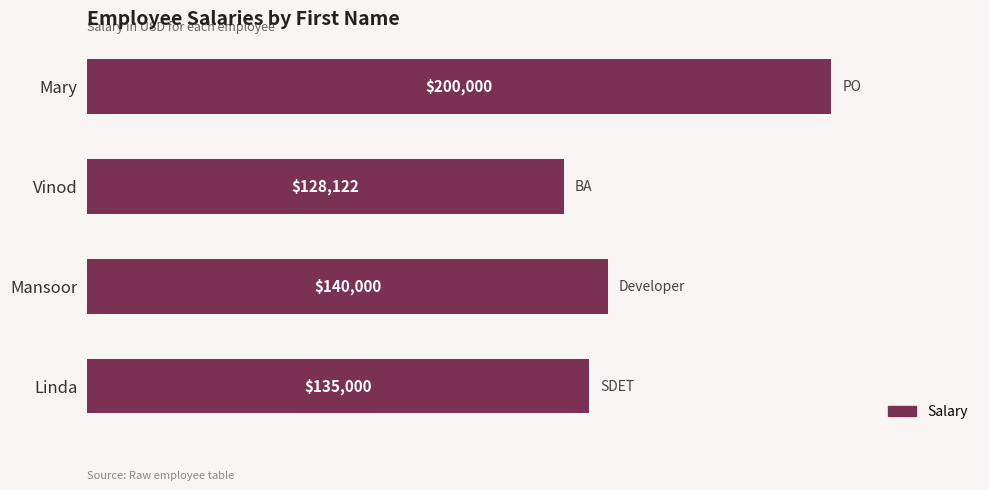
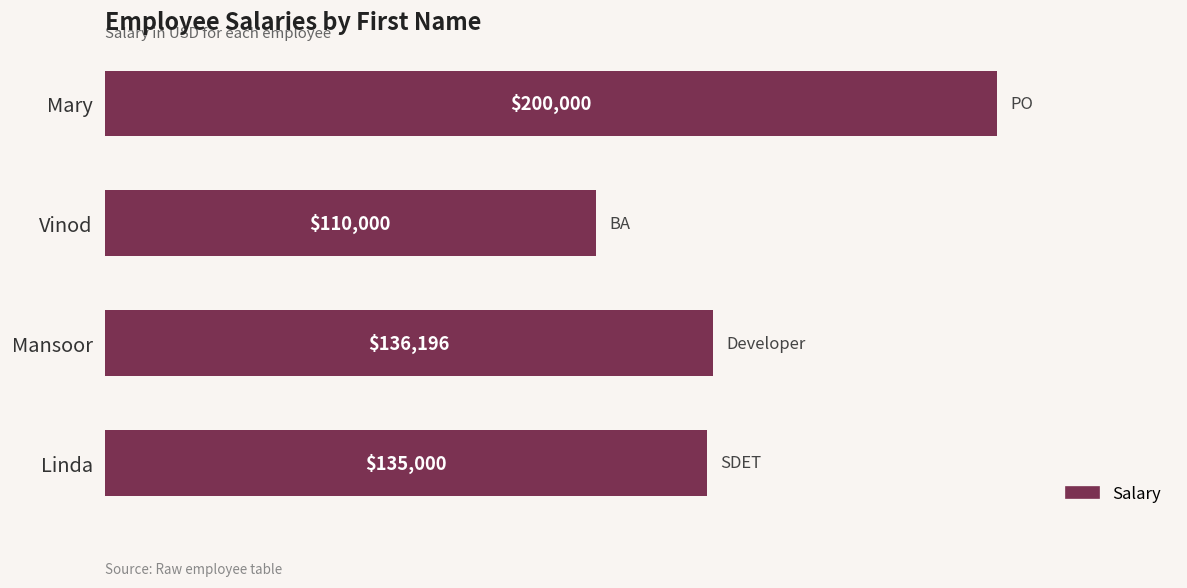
Vinod: $128,122 -> $110,000
Mansoor: $140,000 -> $136,196
